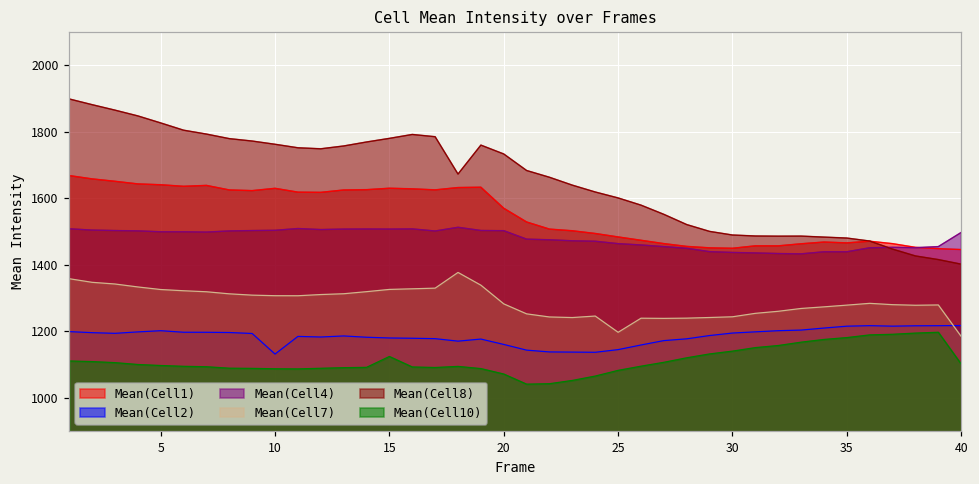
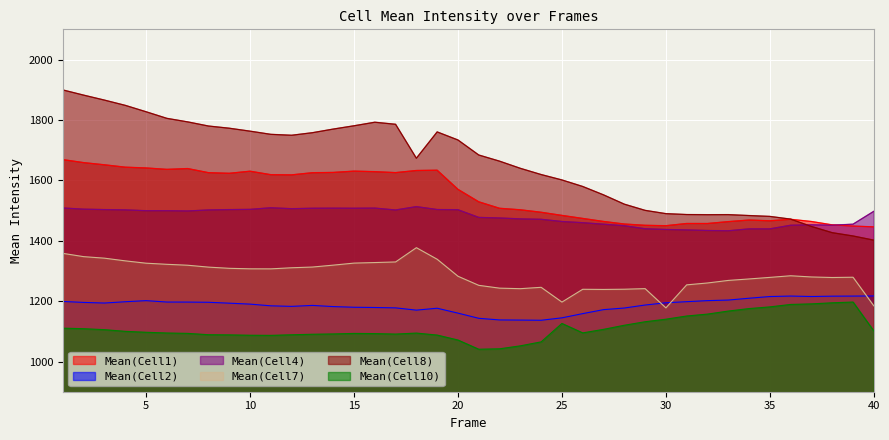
Mean(Cell2), 10: 1130 -> 1190
Mean(Cell10), 15: 1120 -> 1090
Mean(Cell10), 25: 1080 -> 1130
Mean(Cell7), 30: 1240 -> 1180
